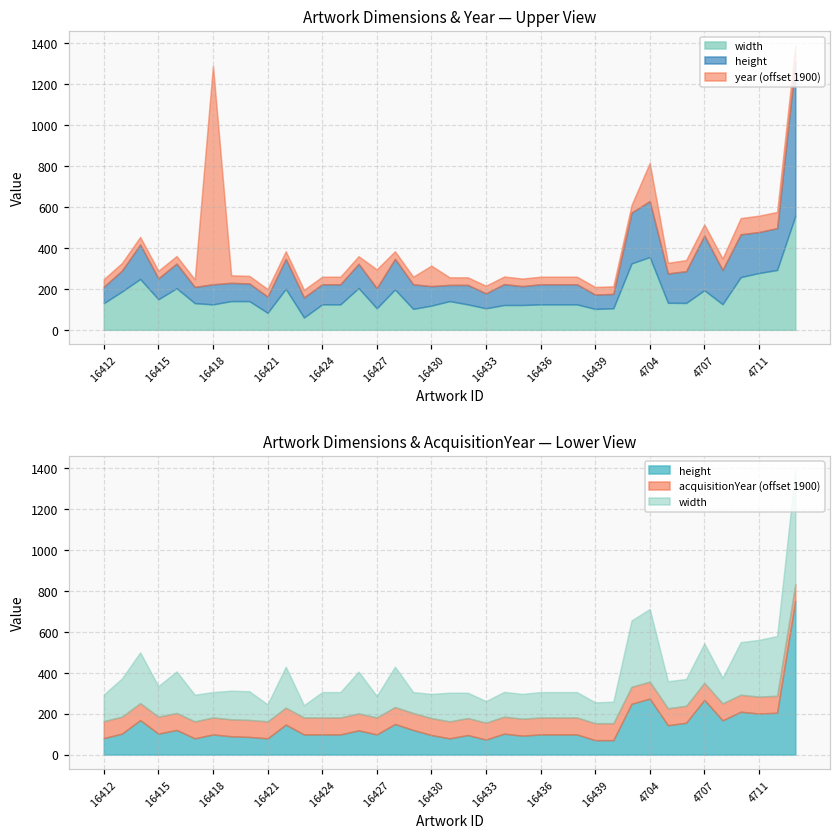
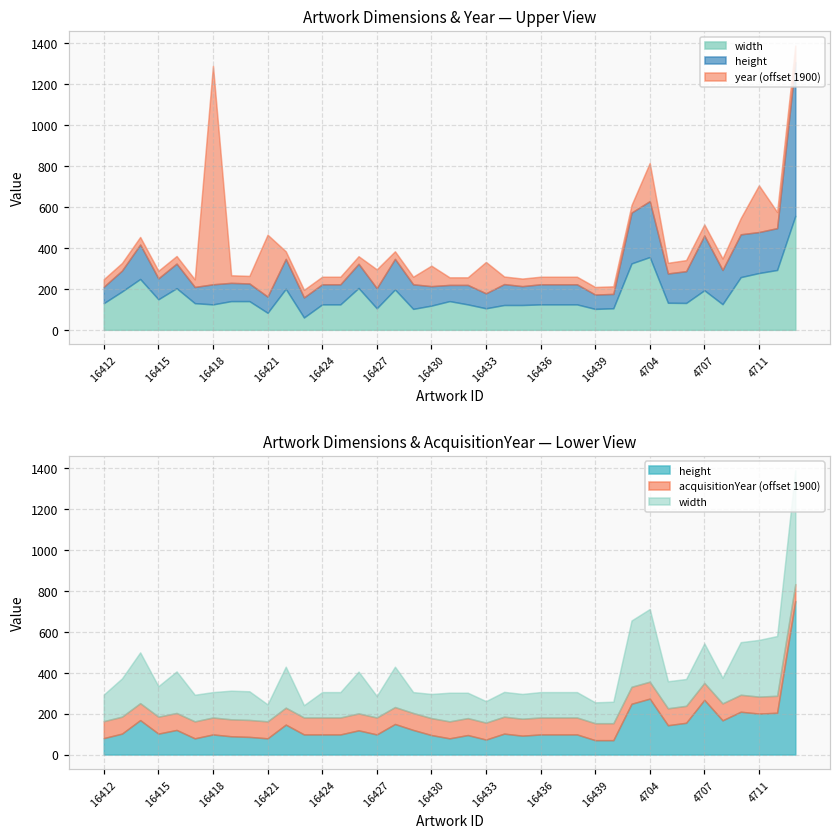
Artwork Dimensions & Year — Upper View, year (offset 1900), 16421: 40 -> 300
Artwork Dimensions & Year — Upper View, year (offset 1900), 16433: 40 -> 150
Artwork Dimensions & Year — Upper View, year (offset 1900), 4711: 80 -> 230
